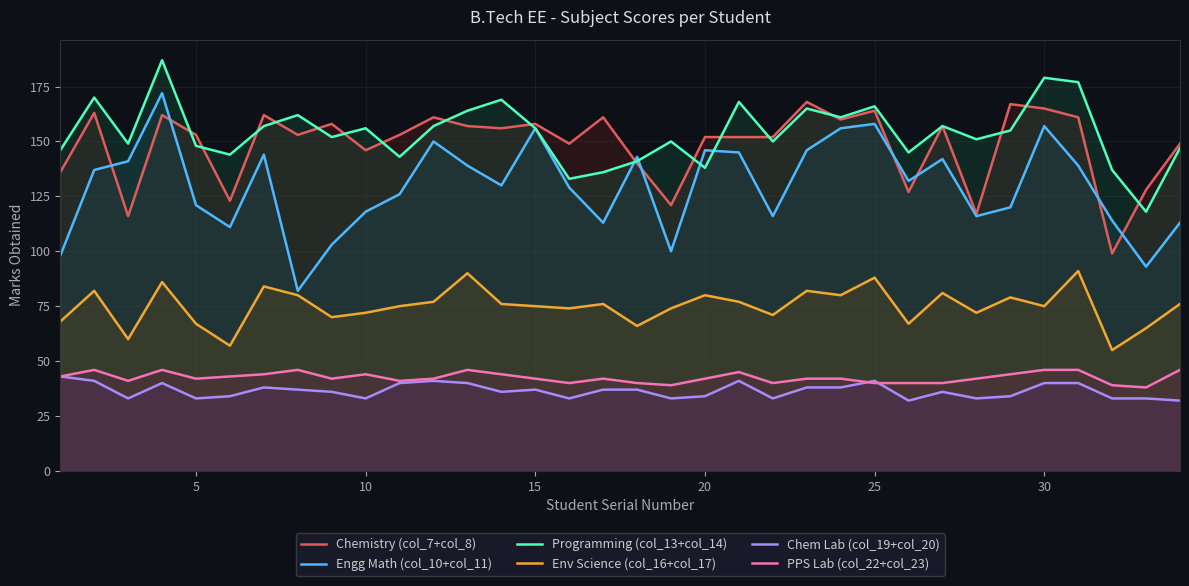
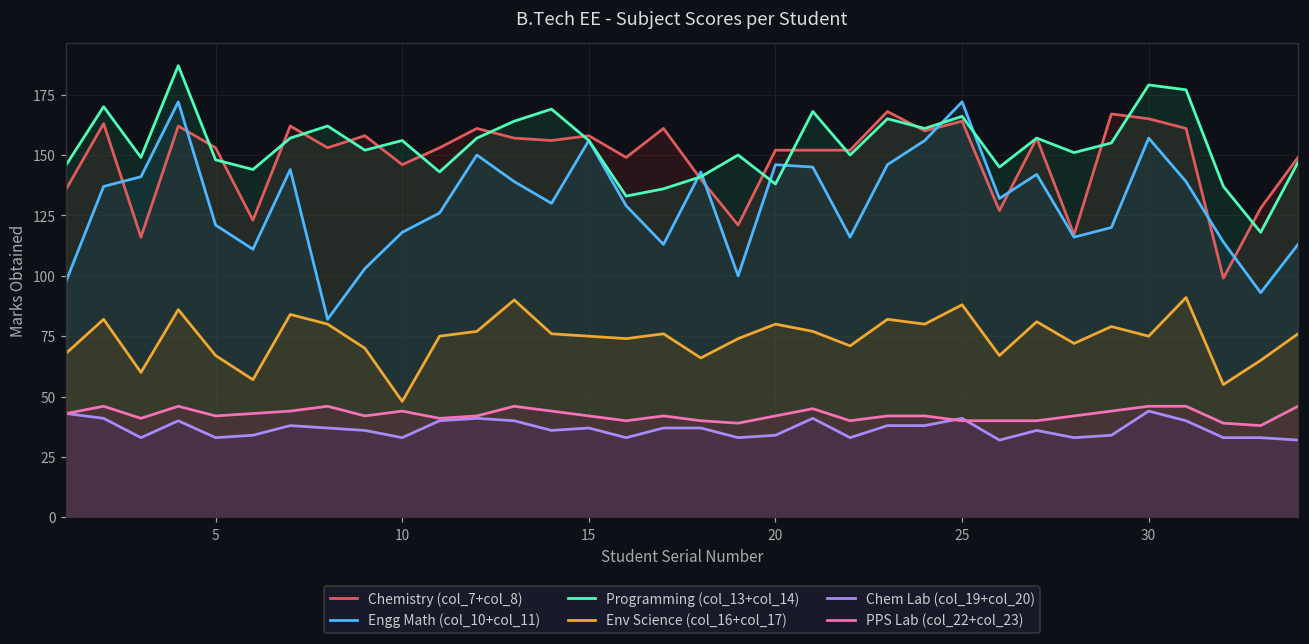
Env Science (col_16+col_17), 10: 72 -> 48
Engg Math (col_10+col_11), 25: 158 -> 172
Chem Lab (col_19+col_20), 30: 40 -> 44
